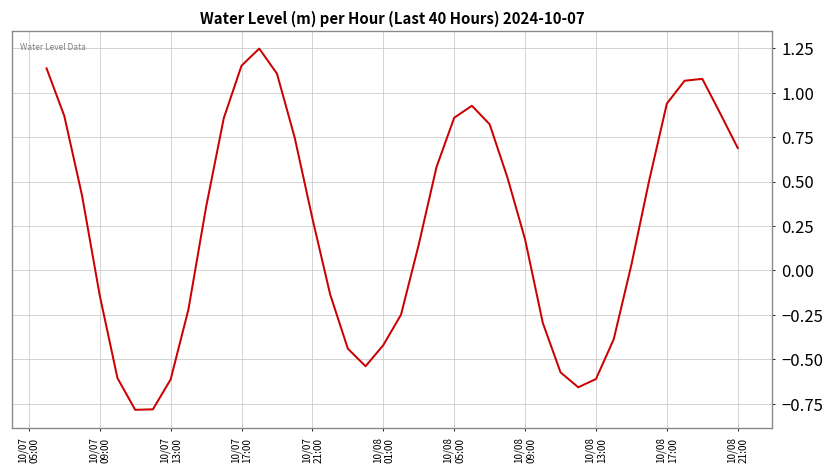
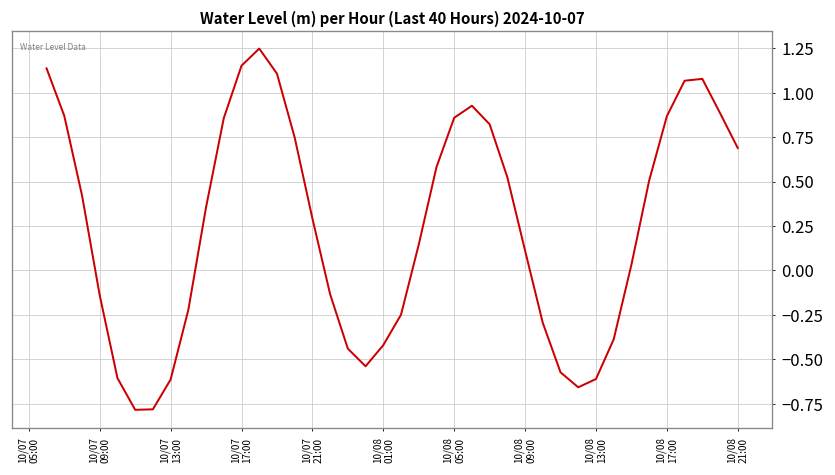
10/08 09:00: 0.17 -> 0.11
10/08 17:00: 0.94 -> 0.87
